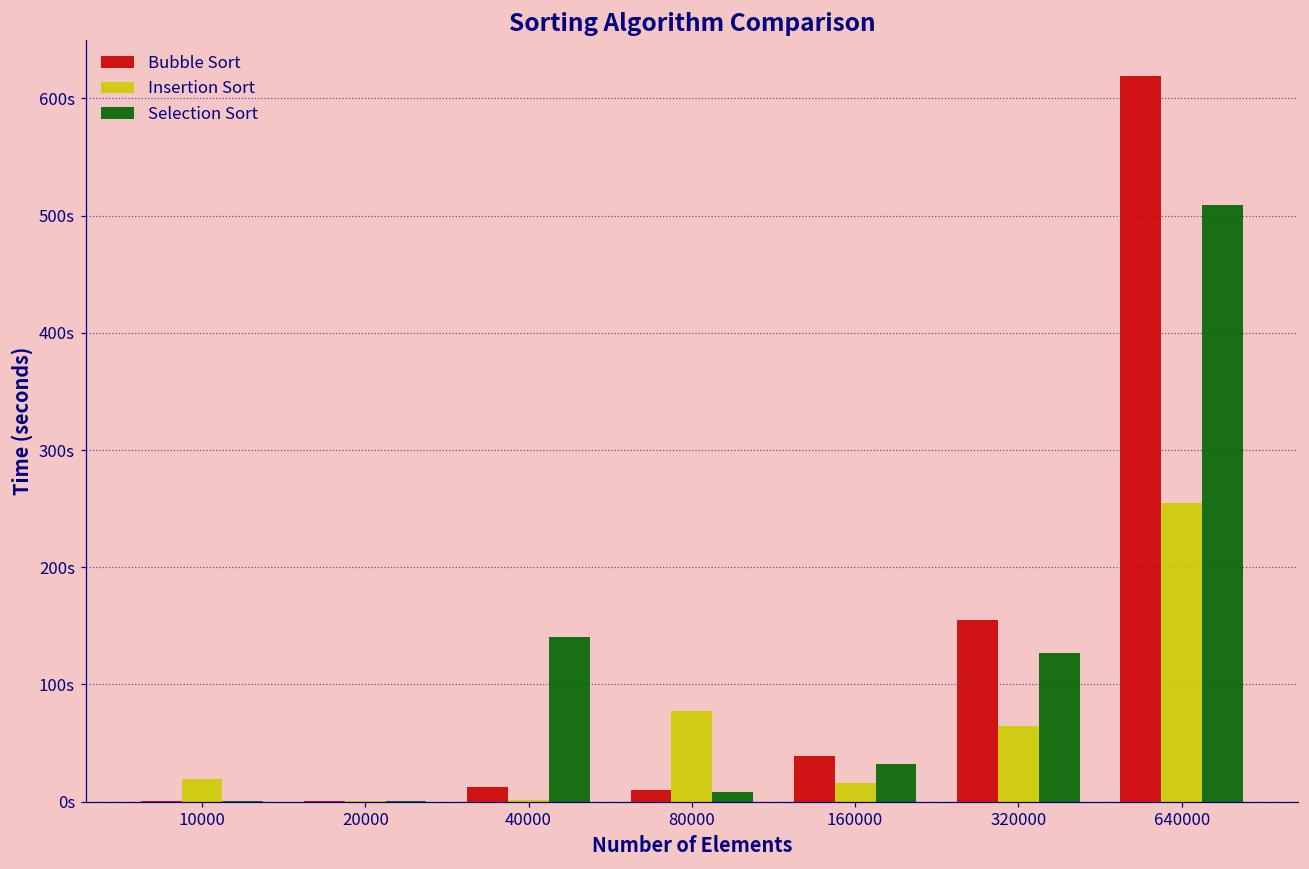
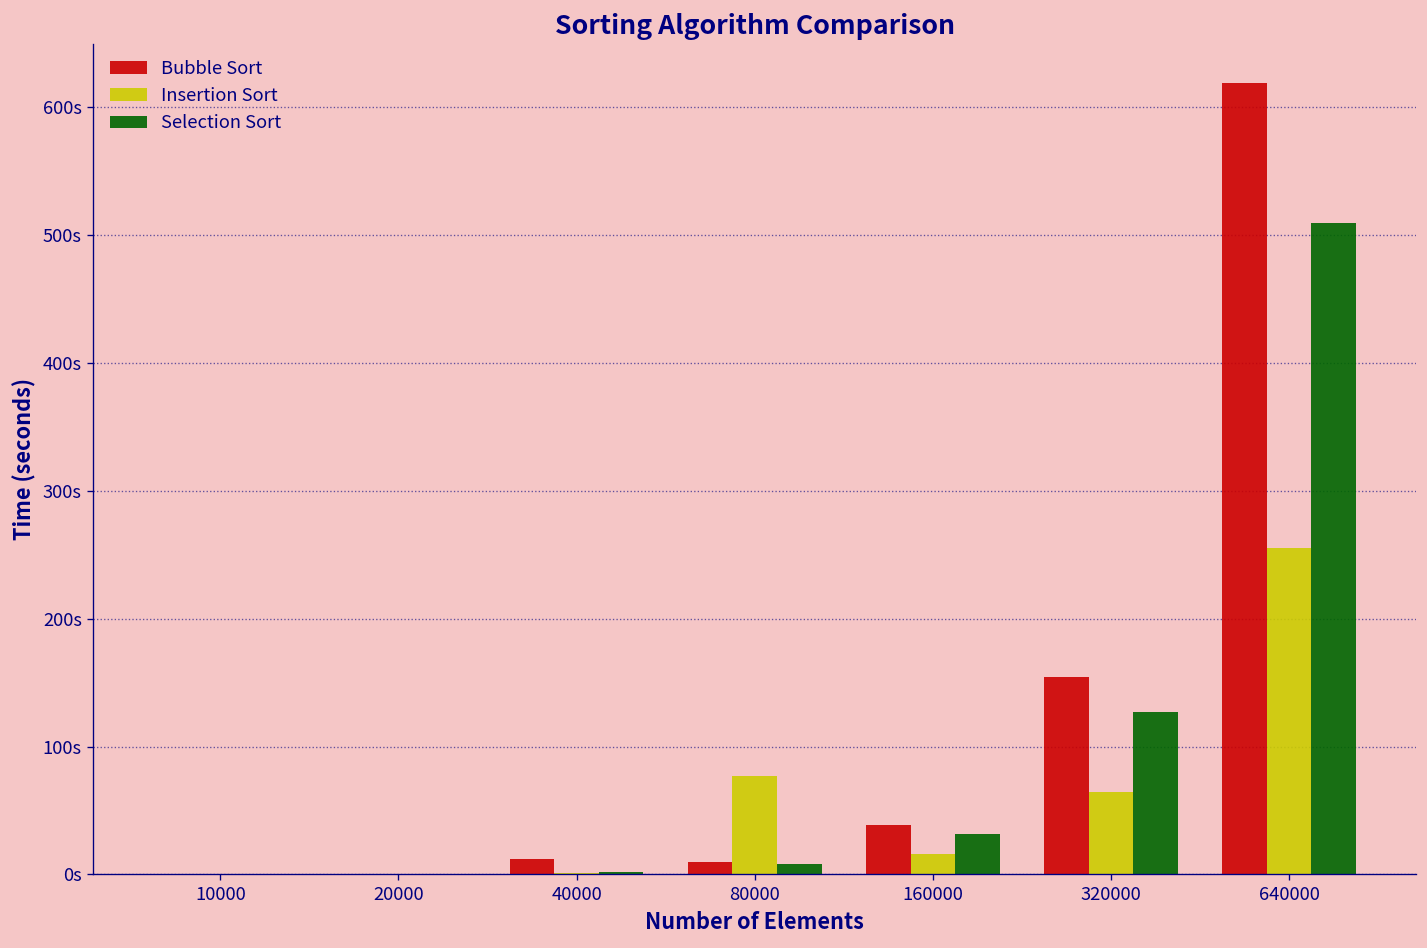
Insertion Sort, 10000: 19s -> 0s
Selection Sort, 40000: 141s -> 2s
